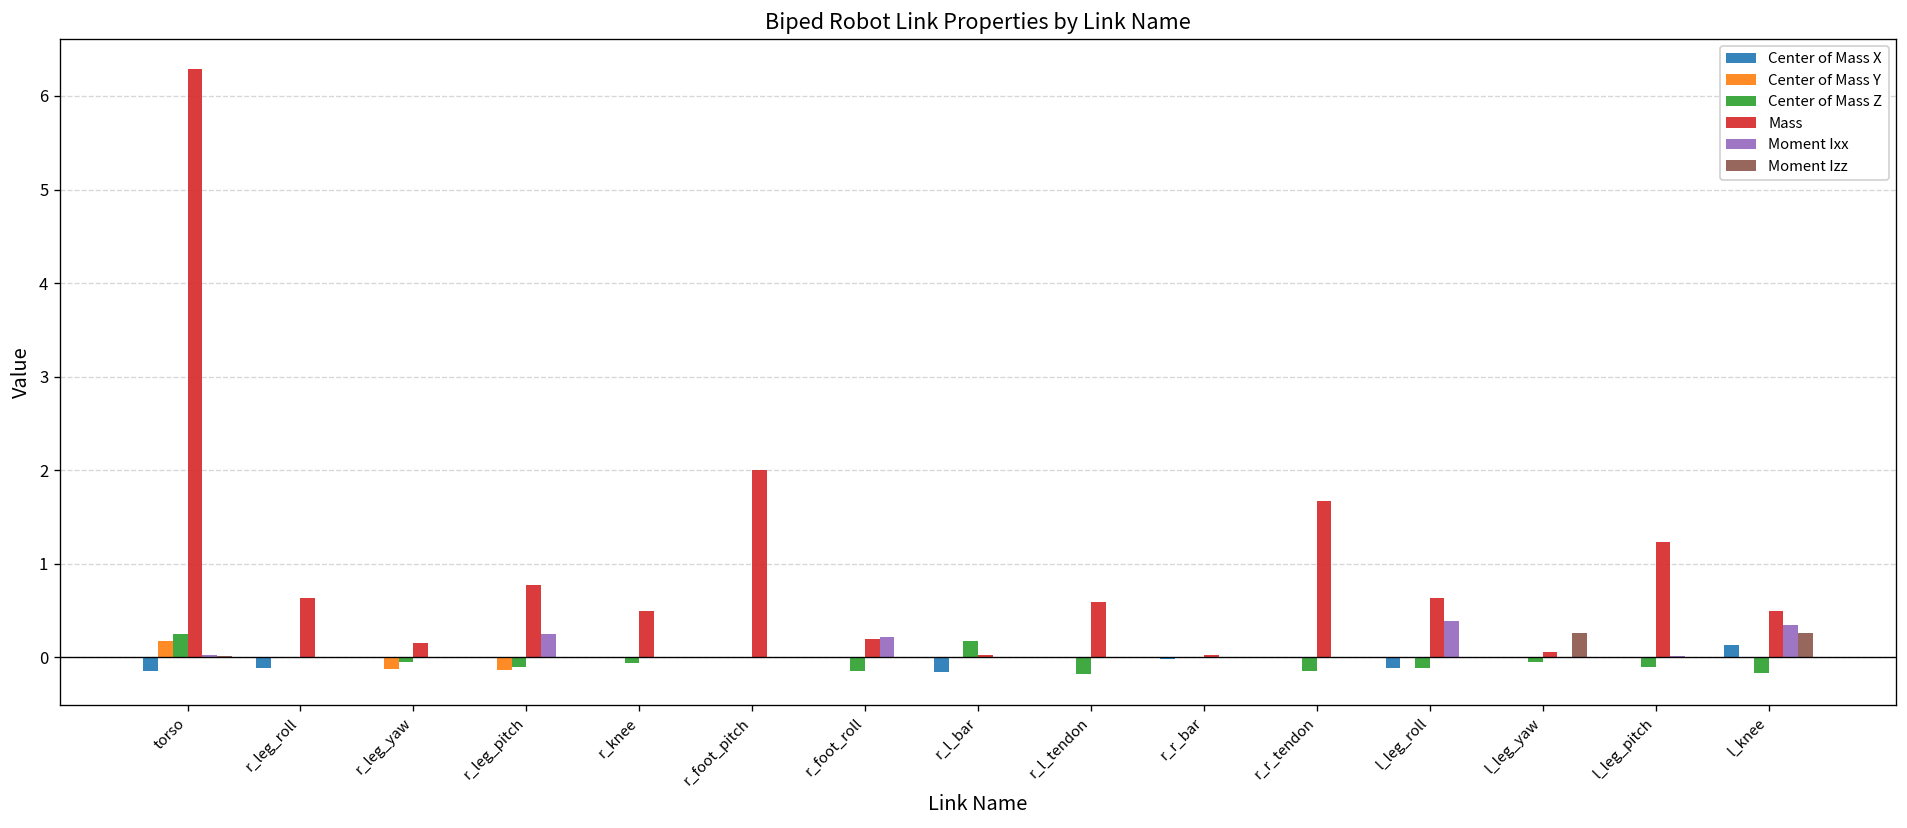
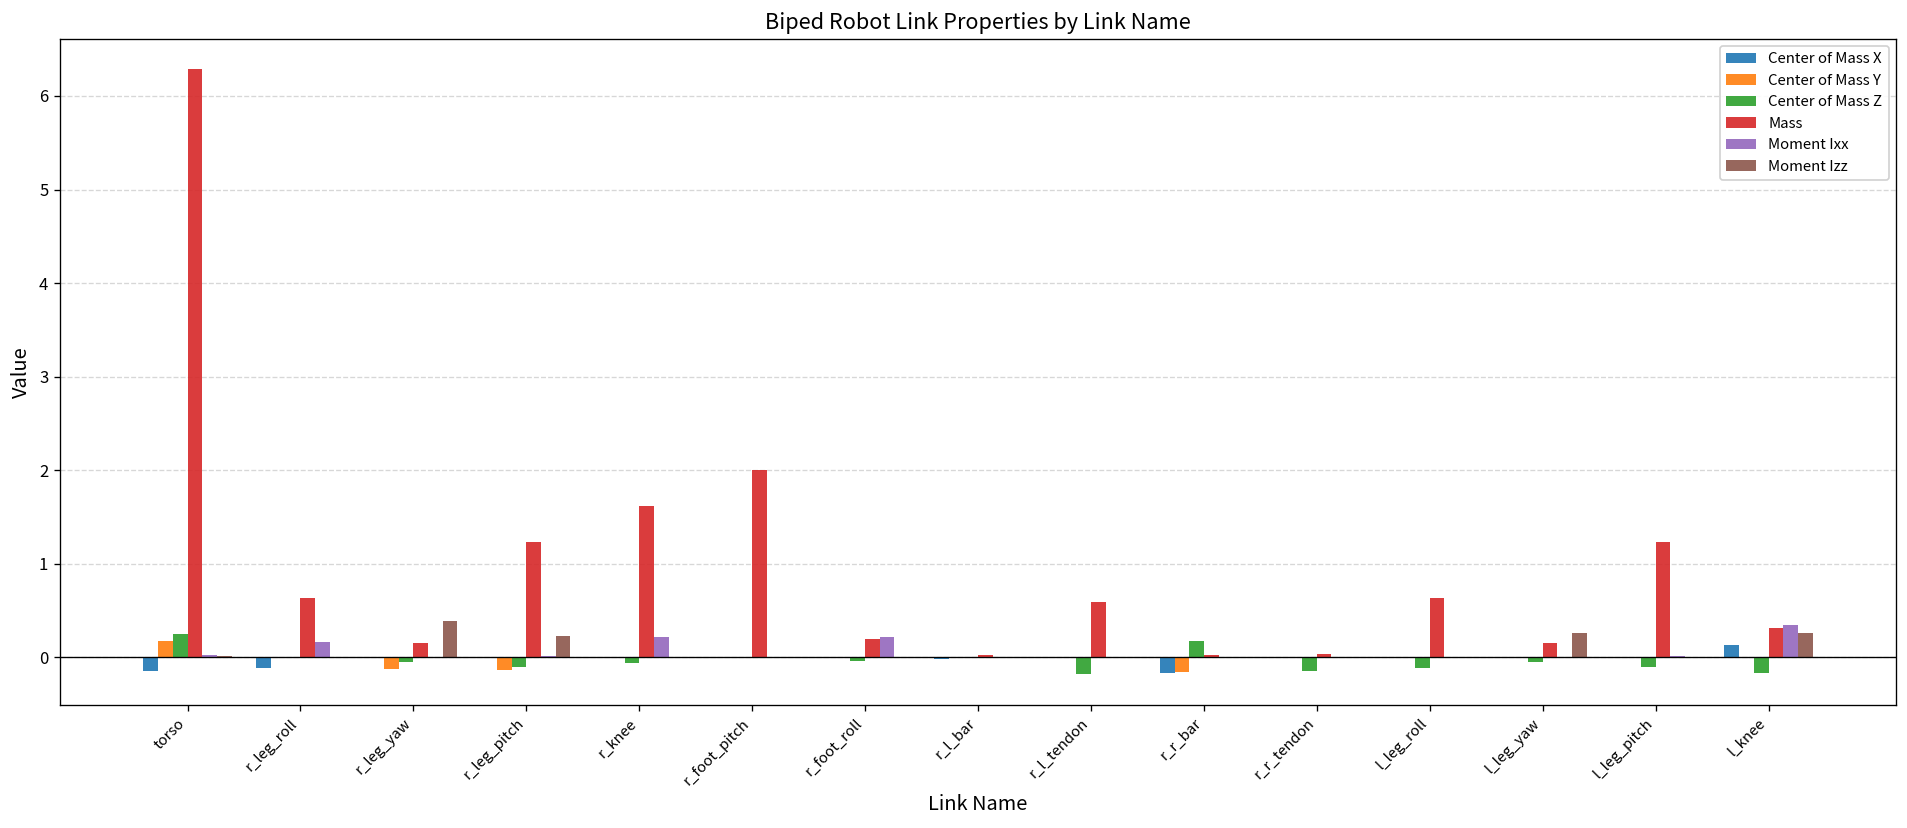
Moment Ixx, r_leg_roll: 0.0 -> 0.2
Moment Izz, r_leg_yaw: 0.0 -> 0.4
Mass, r_leg_pitch: 0.8 -> 1.2
Moment Ixx, r_leg_pitch: 0.3 -> 0.0
Moment Izz, r_leg_pitch: 0.0 -> 0.2
Mass, r_knee: 0.5 -> 1.6
Moment Ixx, r_knee: 0.0 -> 0.2
Center of Mass Z, r_foot_roll: -0.1 -> 0.0
Center of Mass X, r_l_bar: -0.2 -> 0.0
Center of Mass Z, r_l_bar: 0.2 -> 0.0
Center of Mass X, r_r_bar: 0.0 -> -0.2
Center of Mass Y, r_r_bar: 0.0 -> -0.2
Center of Mass Z, r_r_bar: 0.0 -> 0.2
Mass, r_r_tendon: 1.7 -> 0.0
Center of Mass X, l_leg_roll: -0.1 -> 0.0
Moment Ixx, l_leg_roll: 0.4 -> 0.0
Mass, l_leg_yaw: 0.1 -> 0.2
Mass, l_knee: 0.5 -> 0.3
